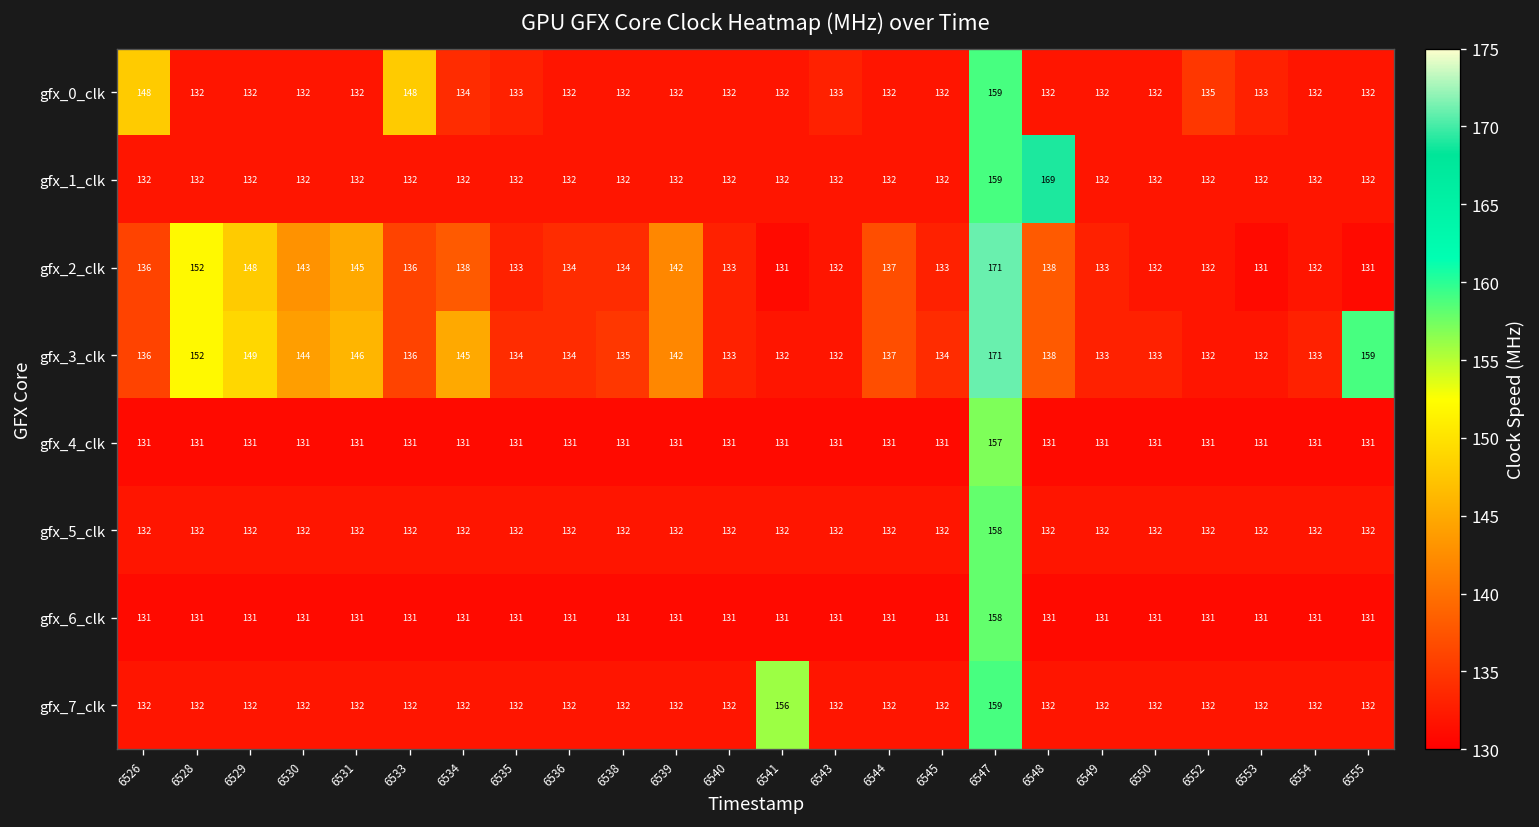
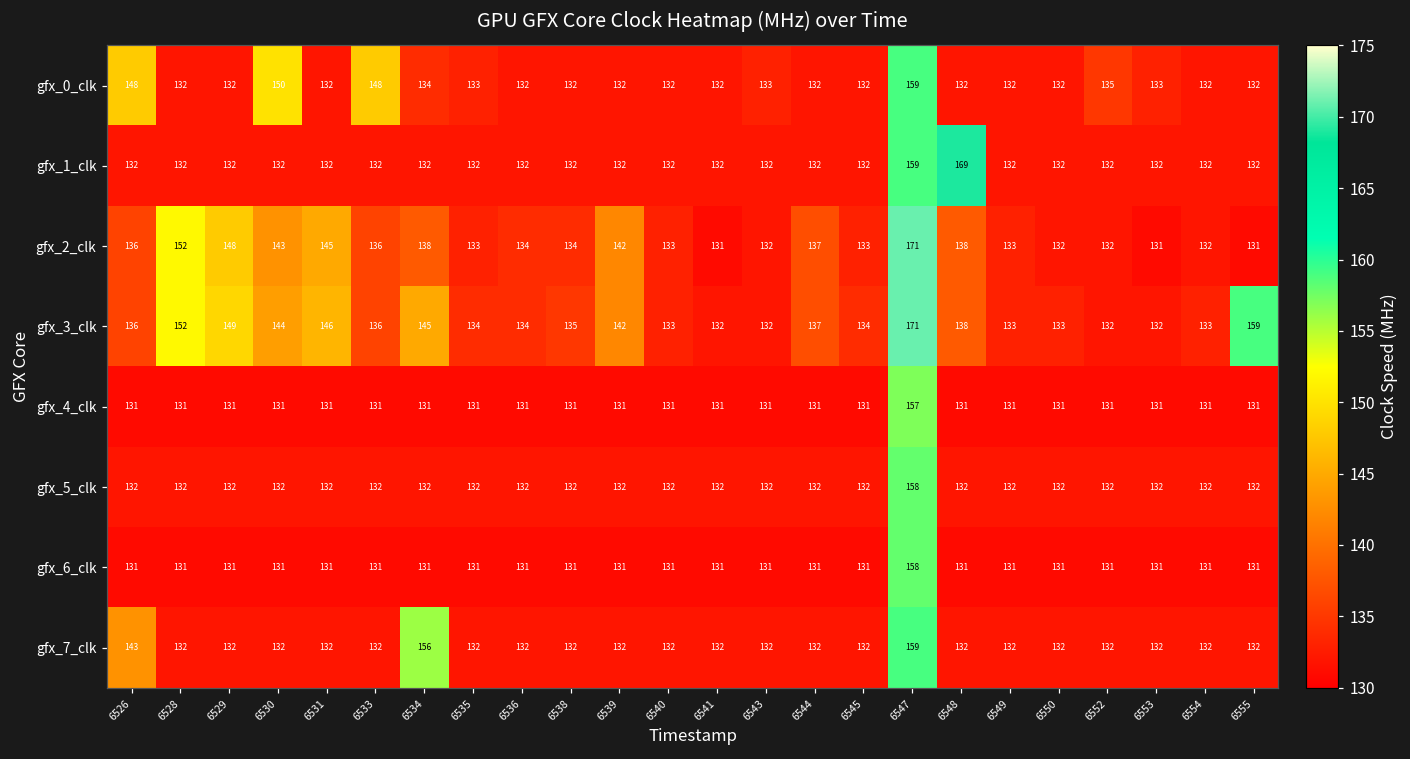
gfx_0_clk, 6530: 132 -> 150
gfx_7_clk, 6526: 132 -> 143
gfx_7_clk, 6534: 132 -> 156
gfx_7_clk, 6541: 156 -> 132
